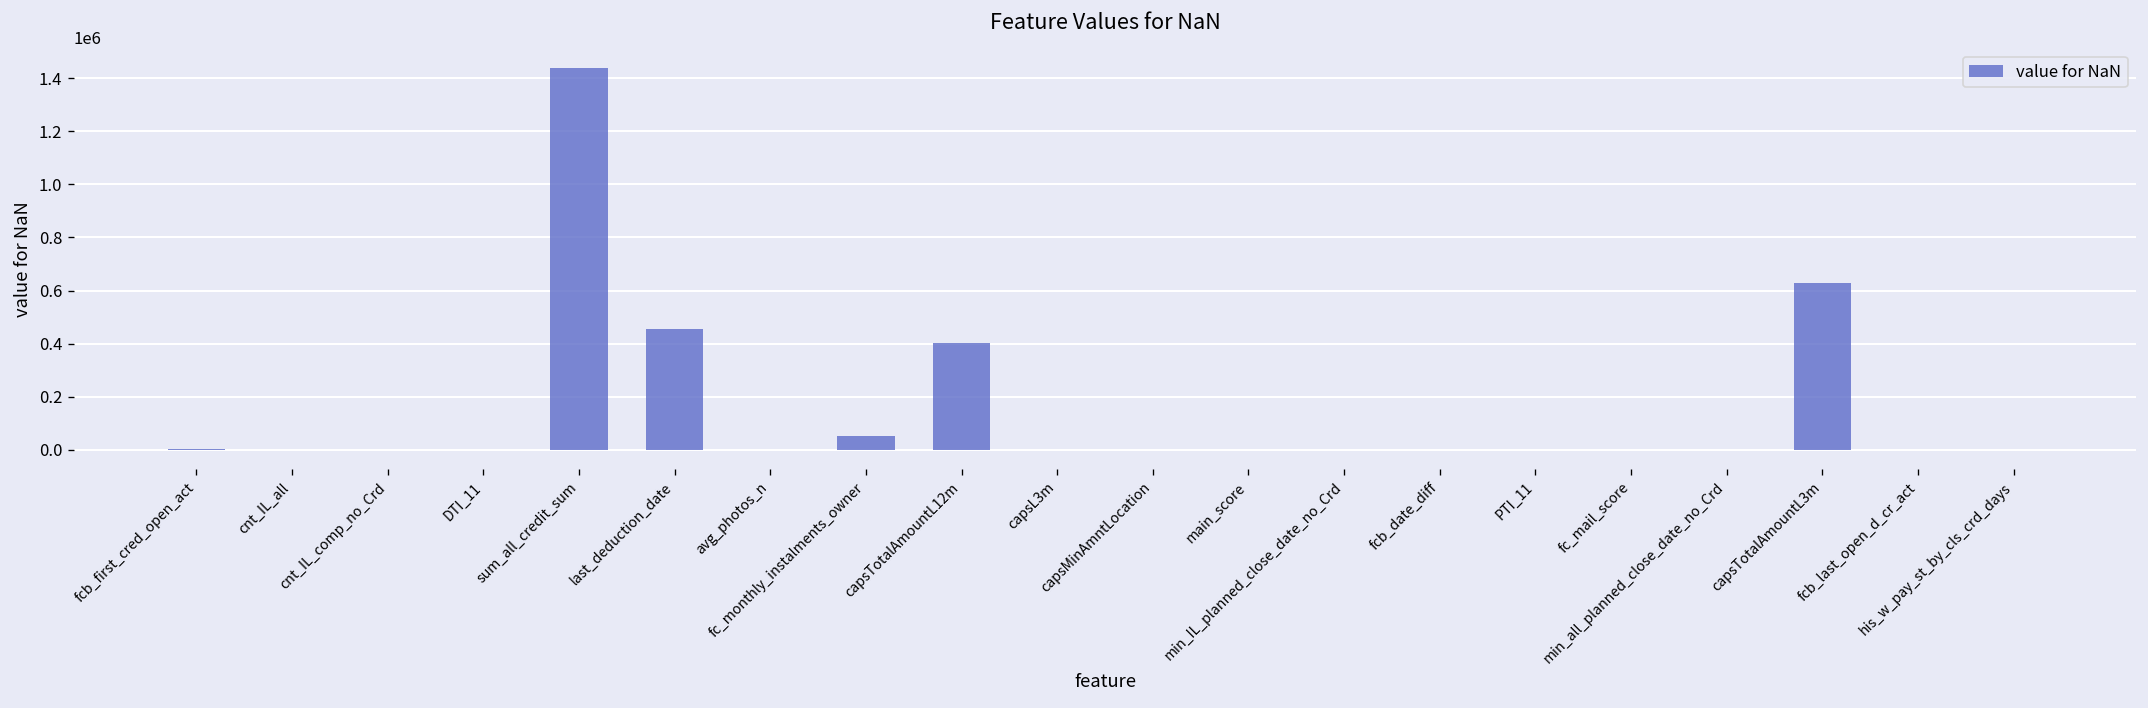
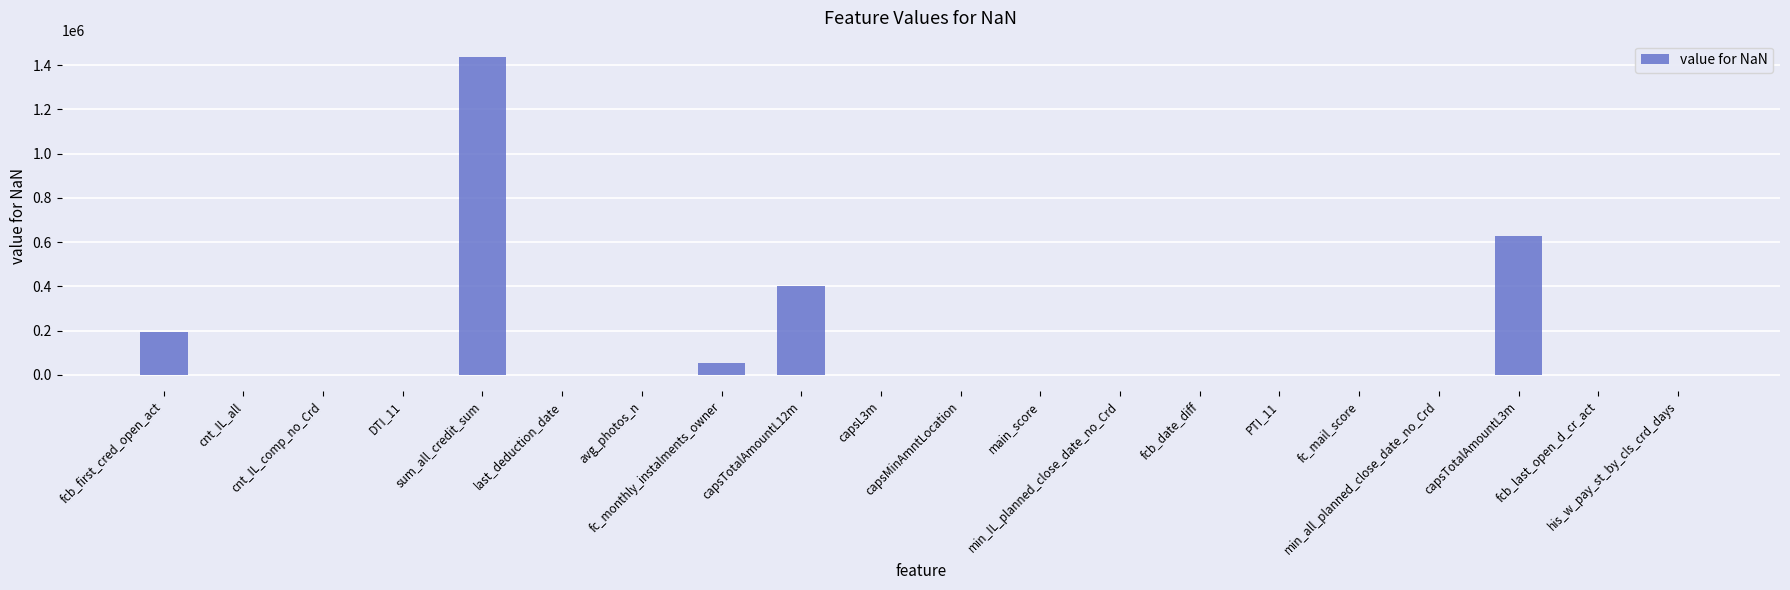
fcb_first_cred_open_act: 0 -> 190000
last_deduction_date: 450000 -> 0
